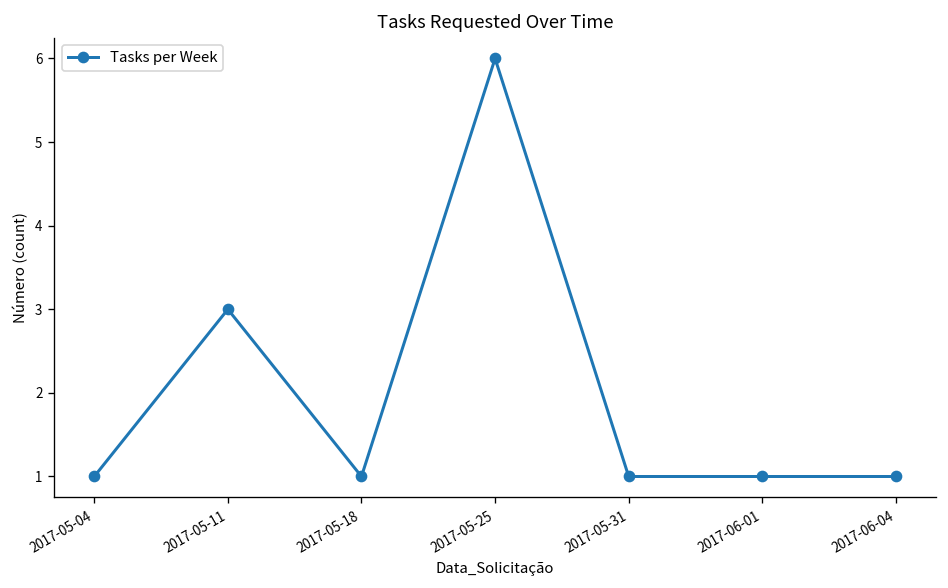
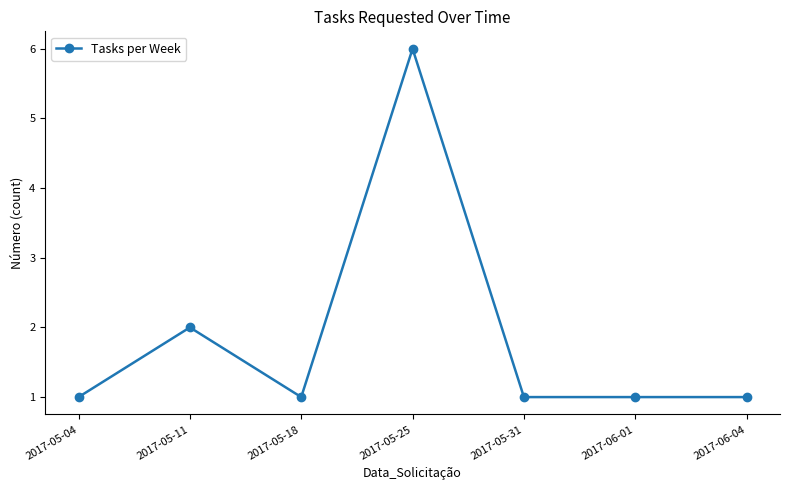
2017-05-11: 3 -> 2
